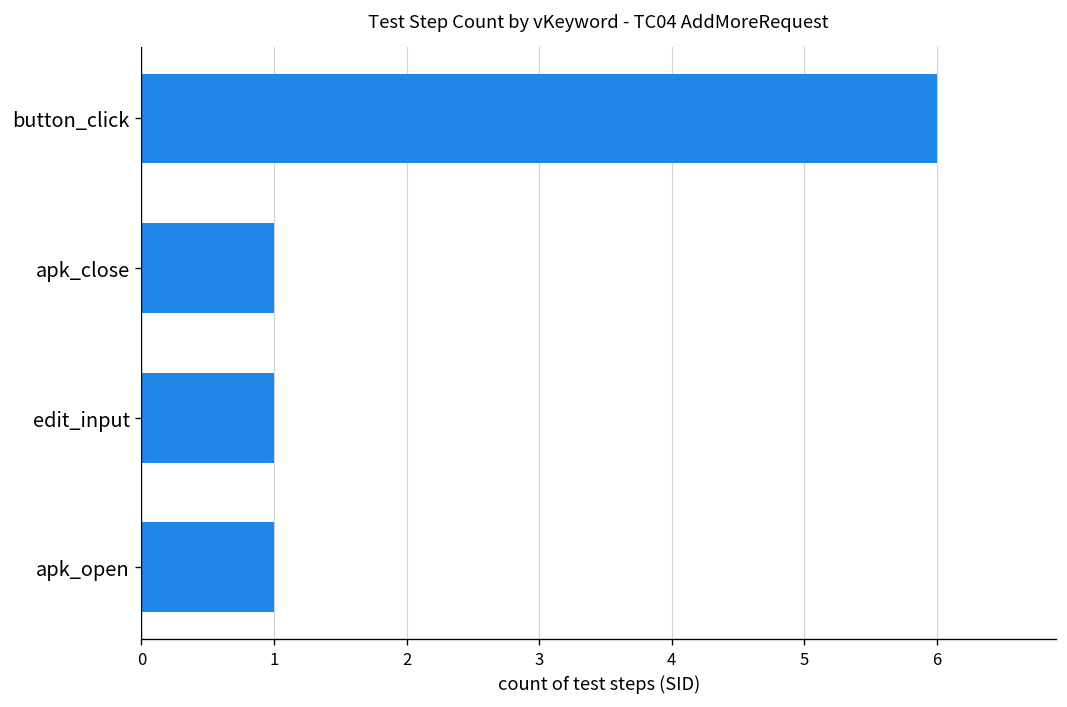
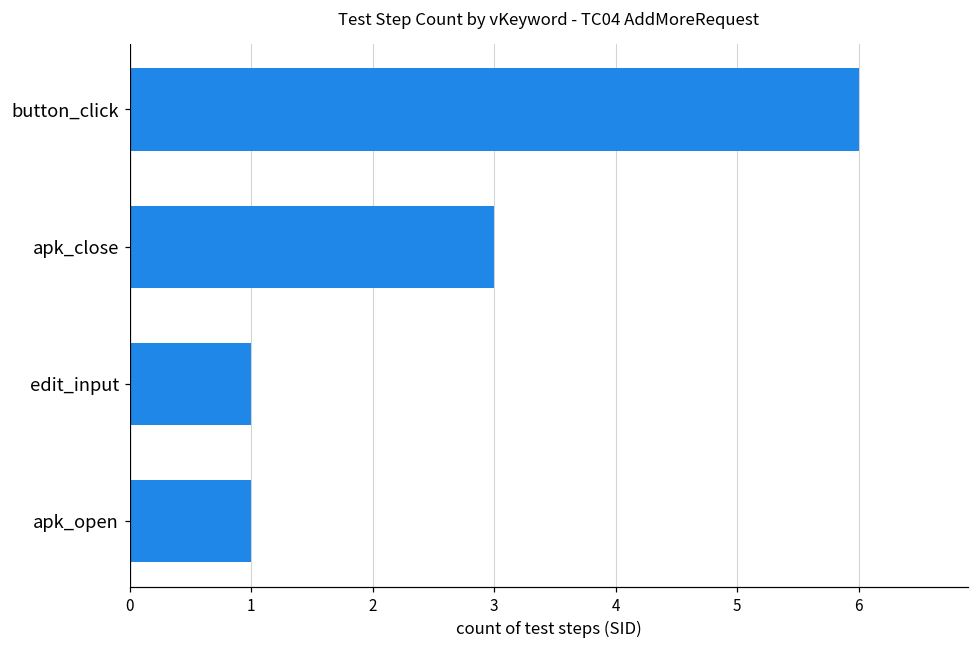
apk_close: 1 -> 3
